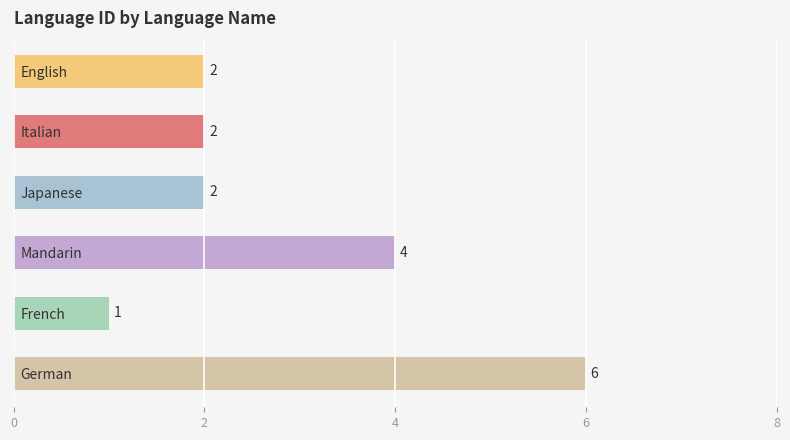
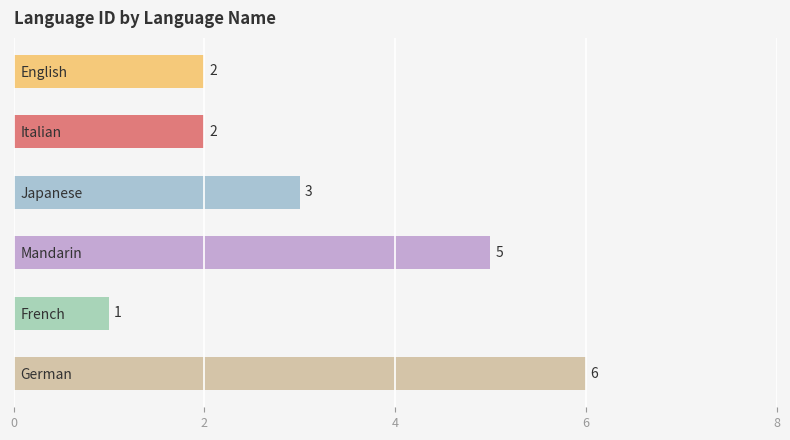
Japanese: 2 -> 3
Mandarin: 4 -> 5
